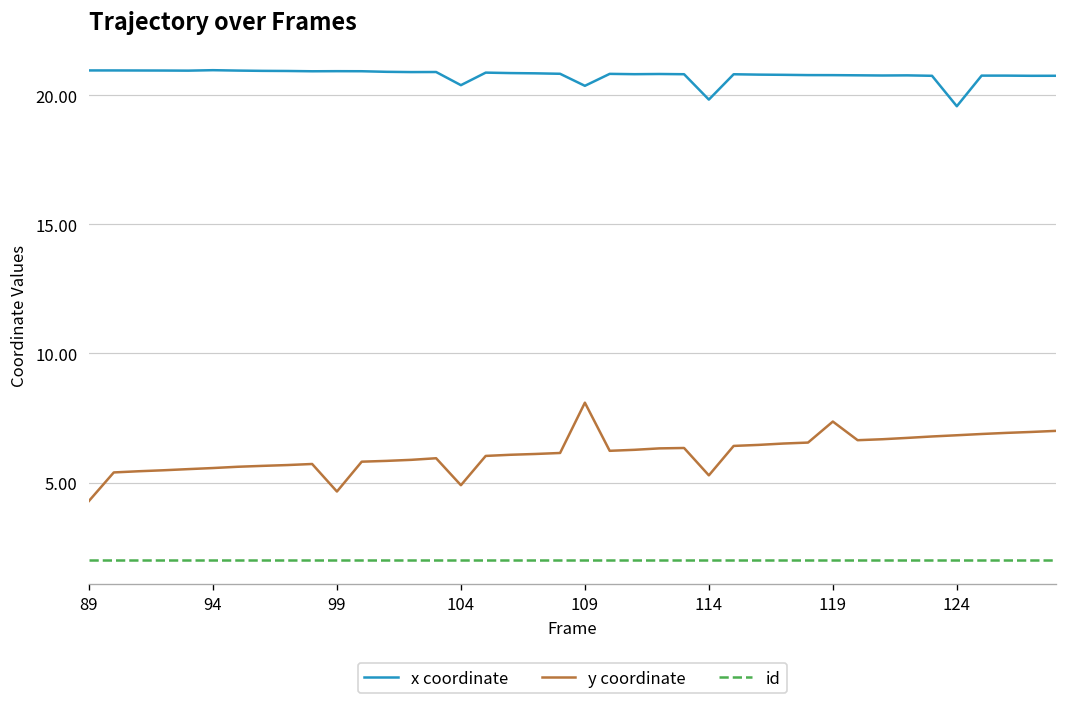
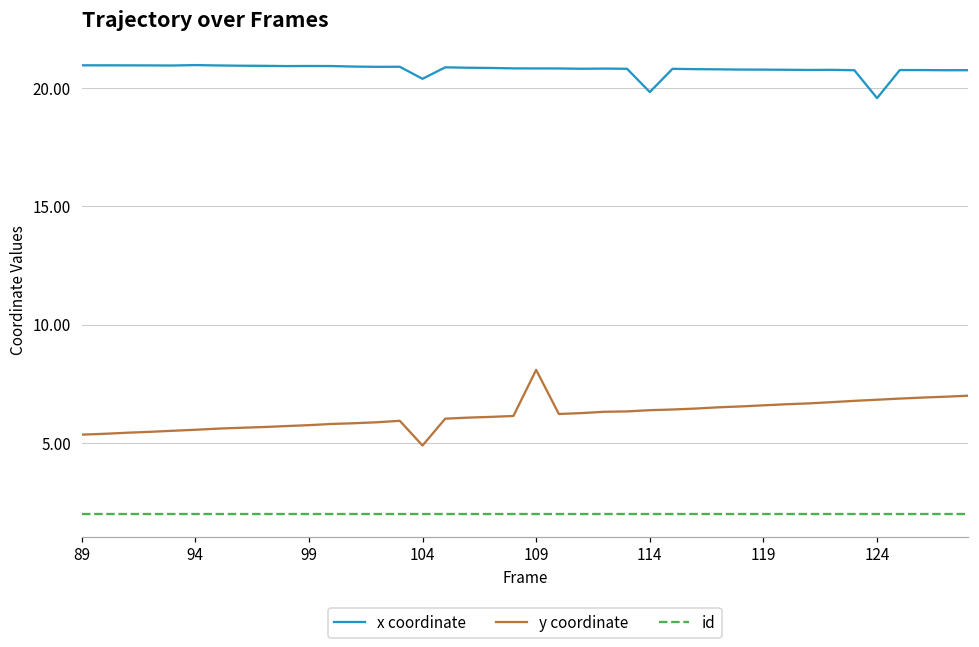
y coordinate, 89: 4.3 -> 5.4
y coordinate, 99: 4.7 -> 5.8
x coordinate, 109: 20.4 -> 20.8
y coordinate, 114: 5.3 -> 6.4
y coordinate, 119: 7.4 -> 6.6
